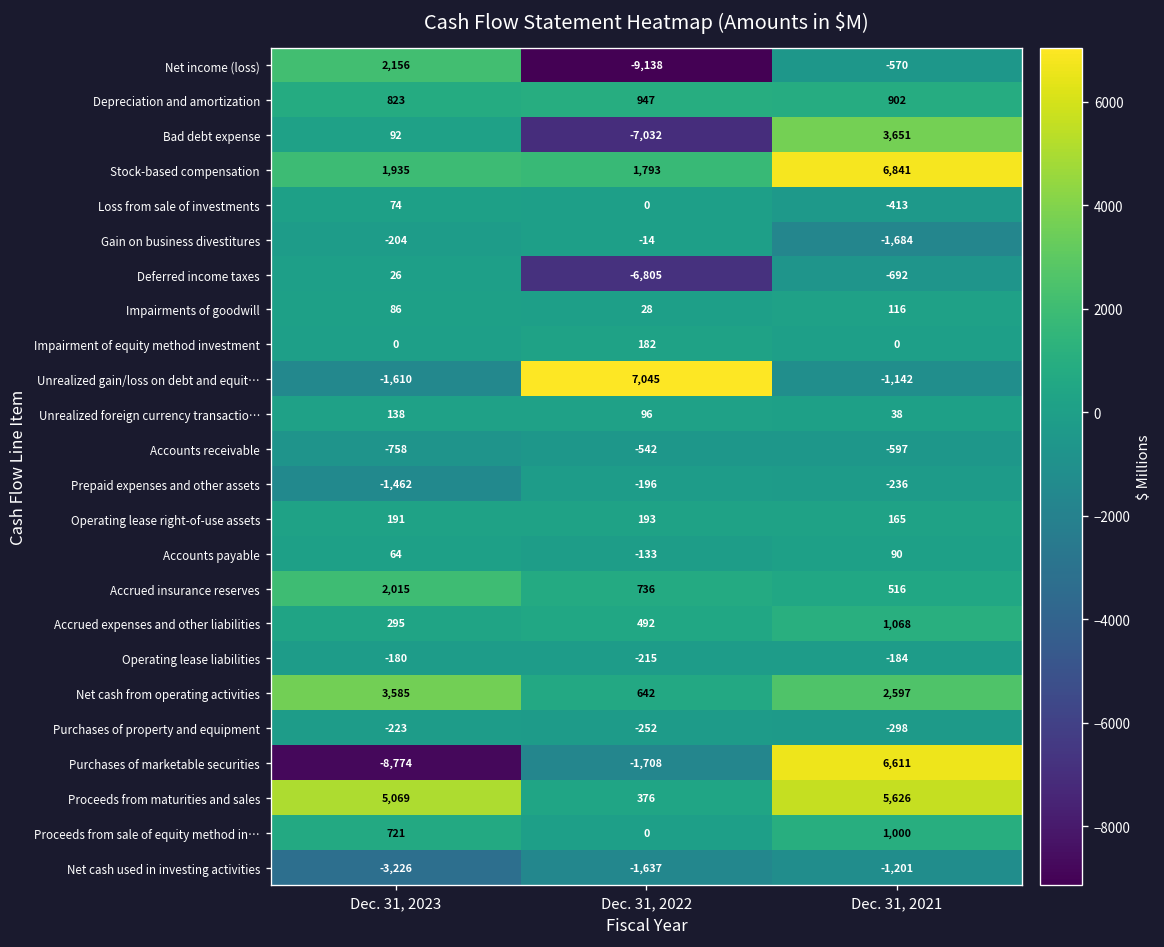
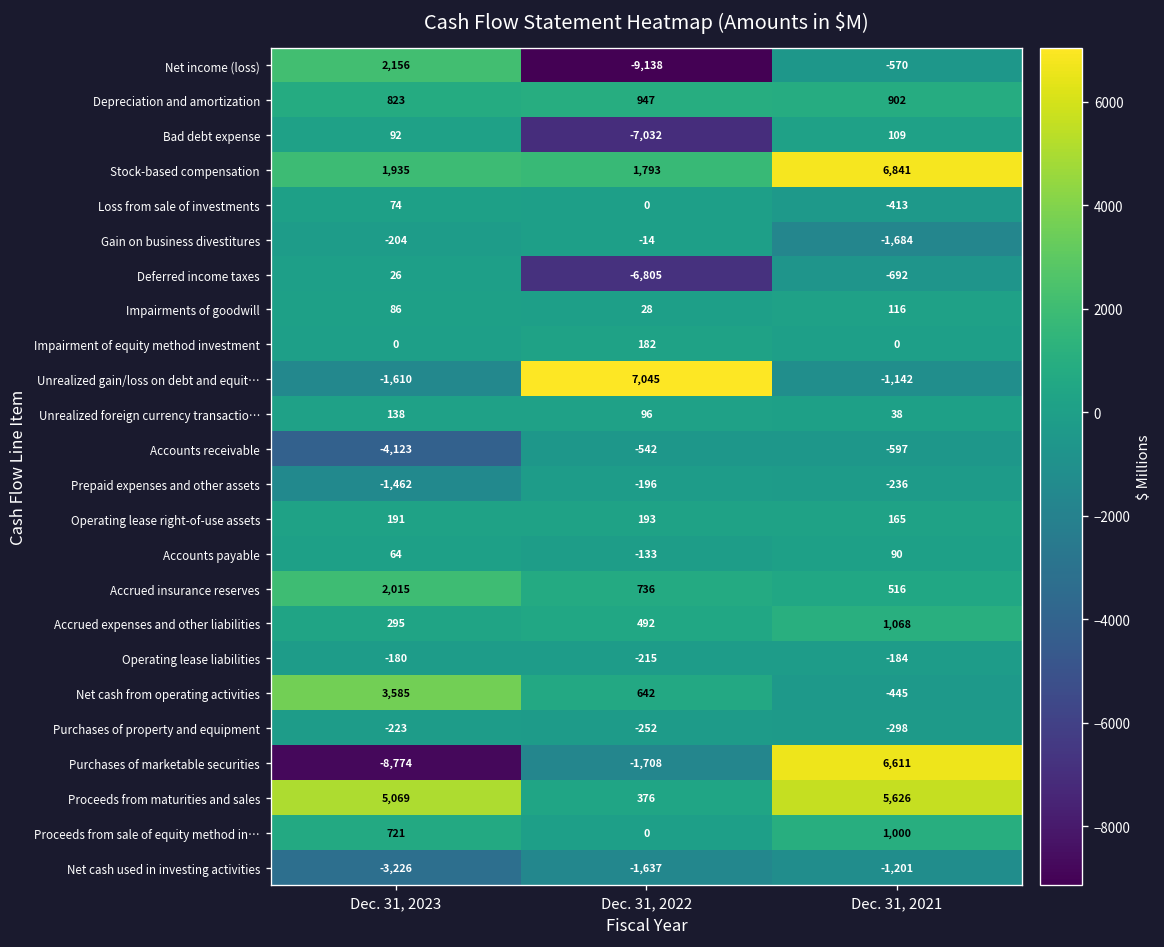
Bad debt expense, Dec. 31, 2021: 3,651 -> 109
Accounts receivable, Dec. 31, 2023: -758 -> -4,123
Net cash from operating activities, Dec. 31, 2021: 2,597 -> -445
